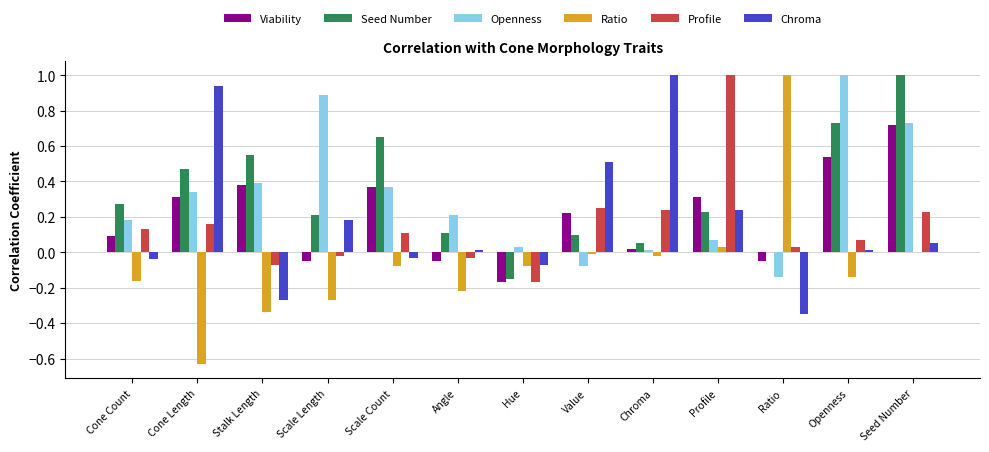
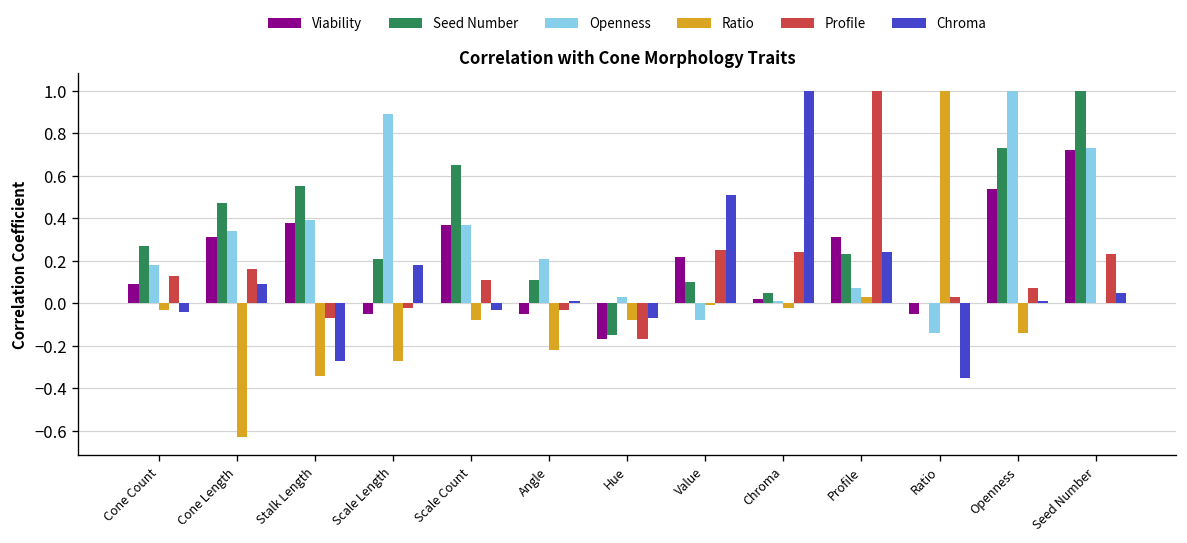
Ratio, Cone Count: -0.16 -> -0.03
Chroma, Cone Length: 0.94 -> 0.09
